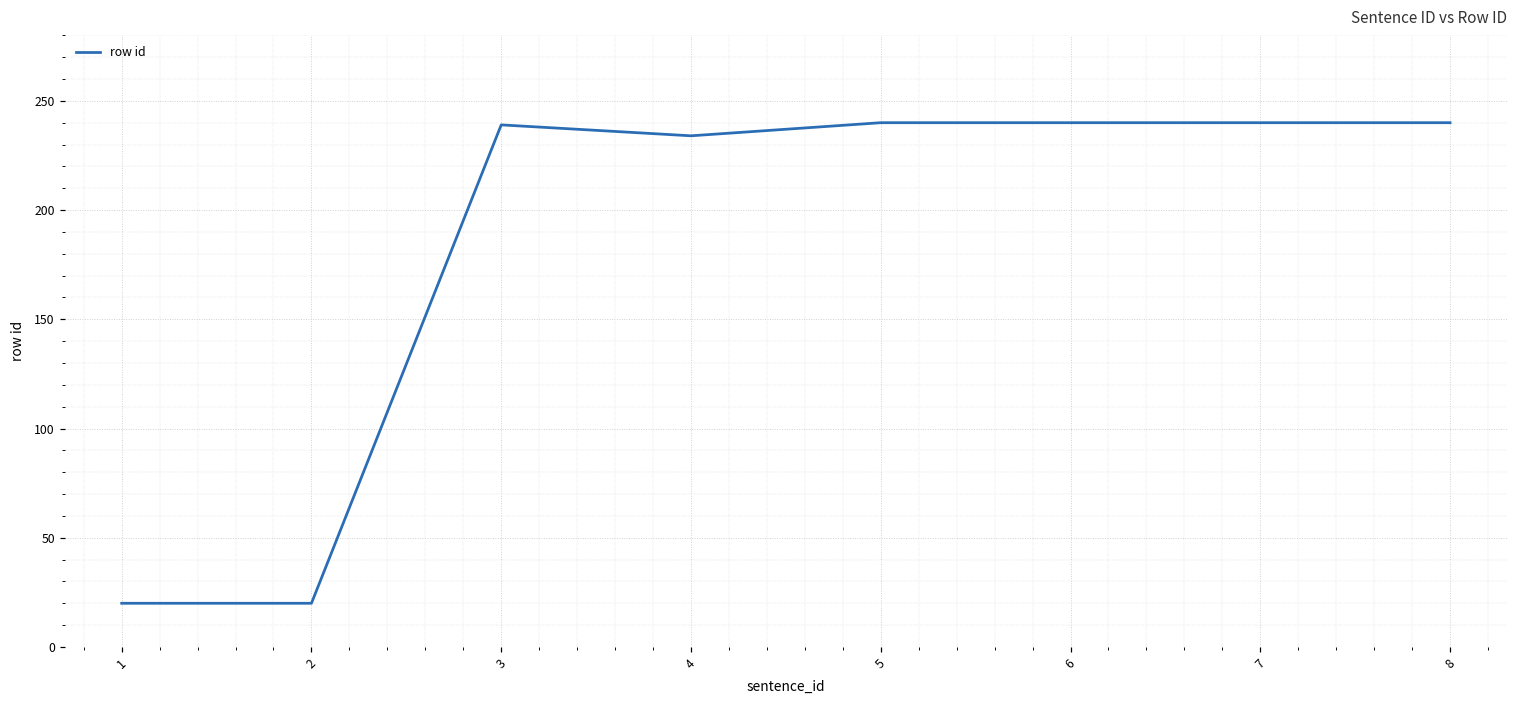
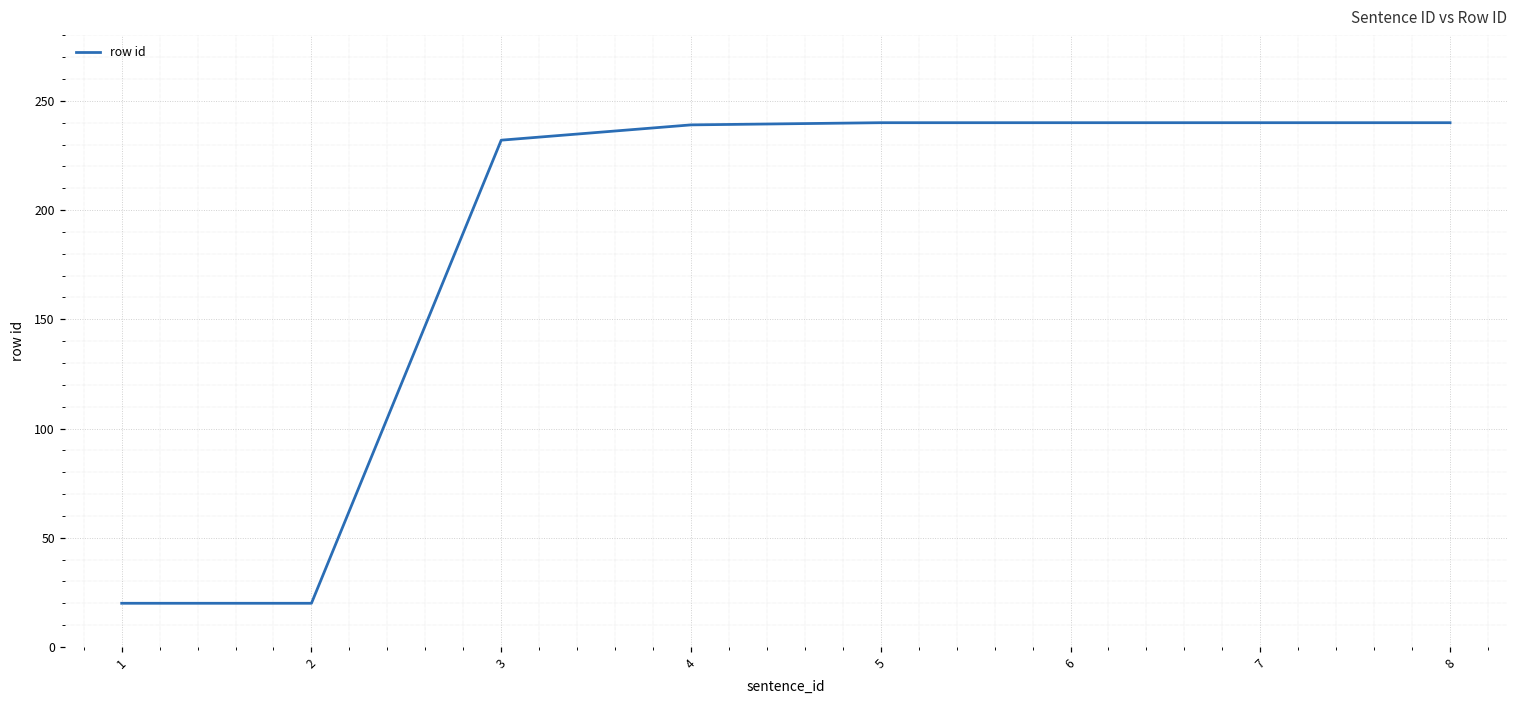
3: 239 -> 232
4: 234 -> 239
